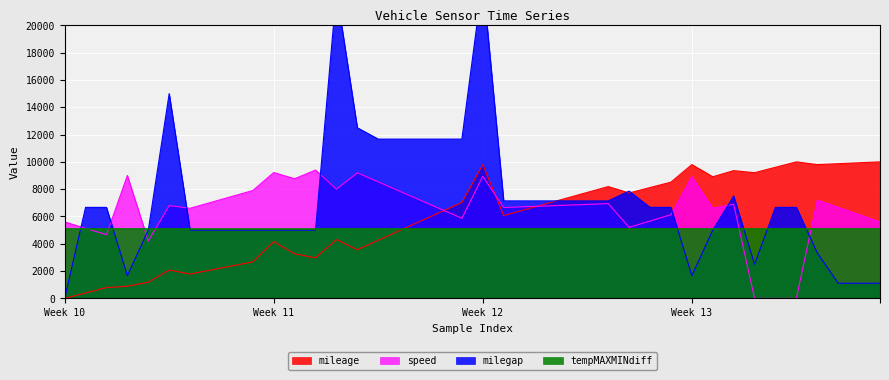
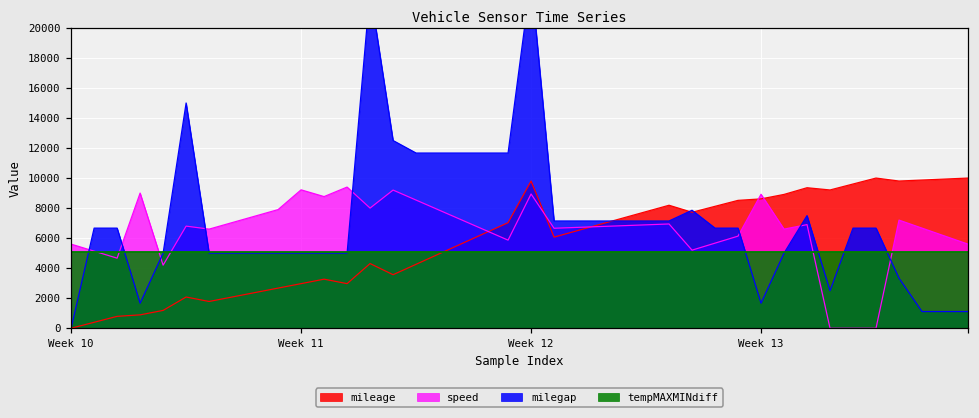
mileage, Week 11: 4200 -> 3000
mileage, Week 13: 9800 -> 8600
